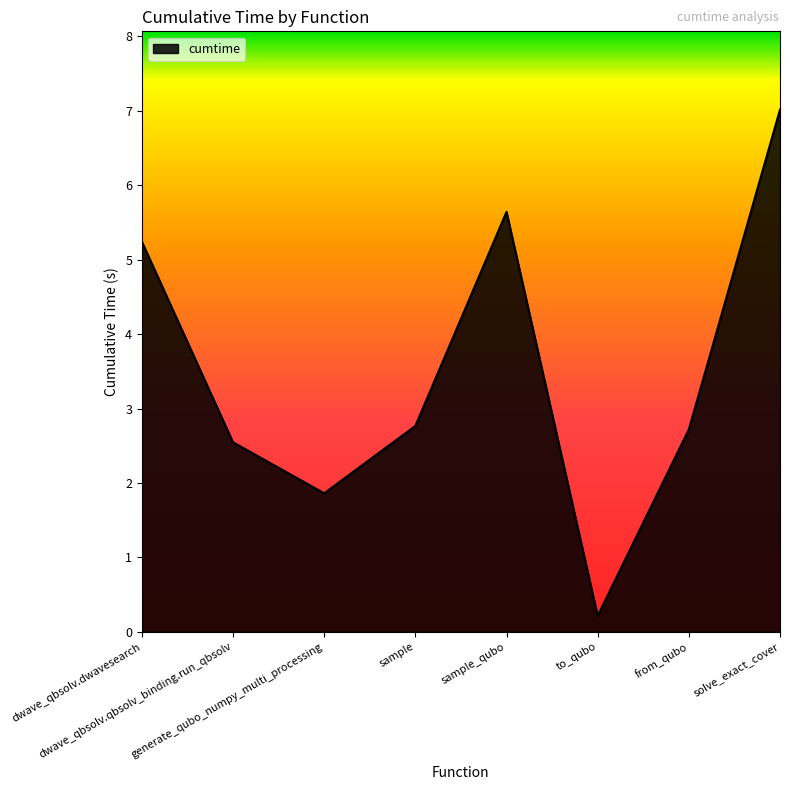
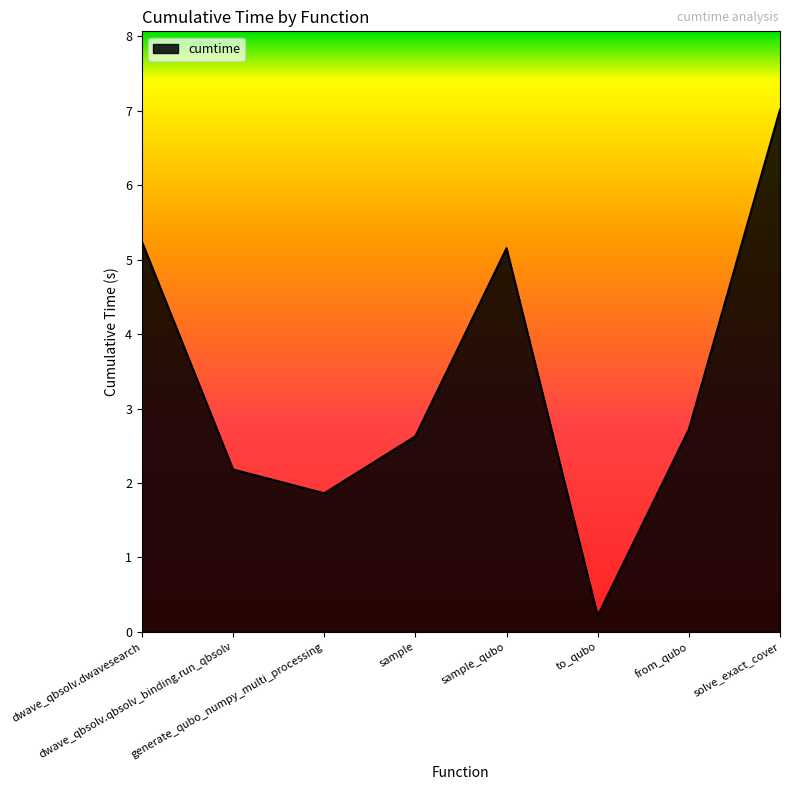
dwave_qbsolv.qbsolv_binding.run_qbsolv: 2.5 -> 2.2
sample: 2.8 -> 2.6
sample_qubo: 5.6 -> 5.2
